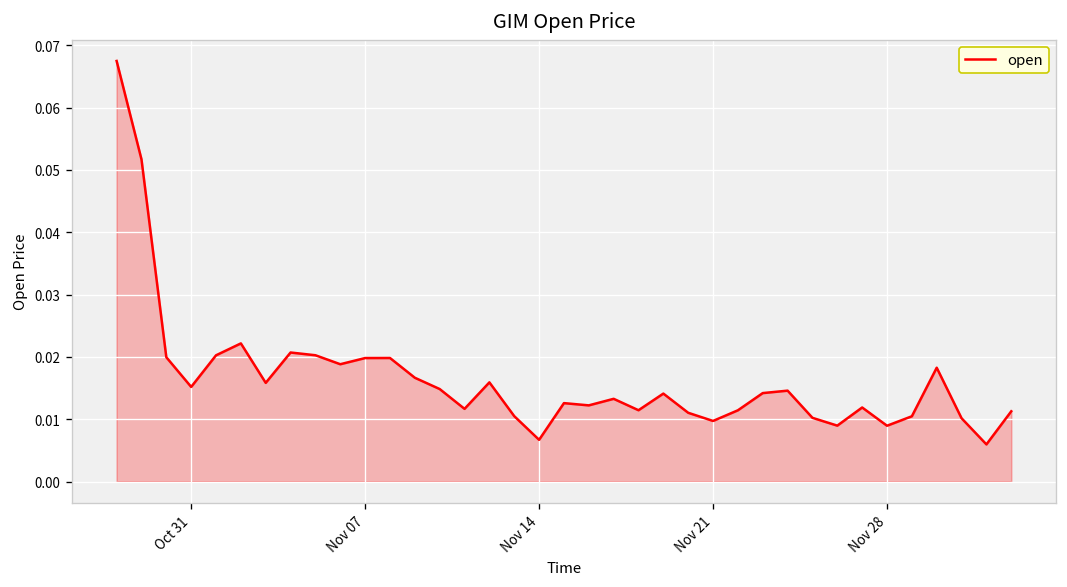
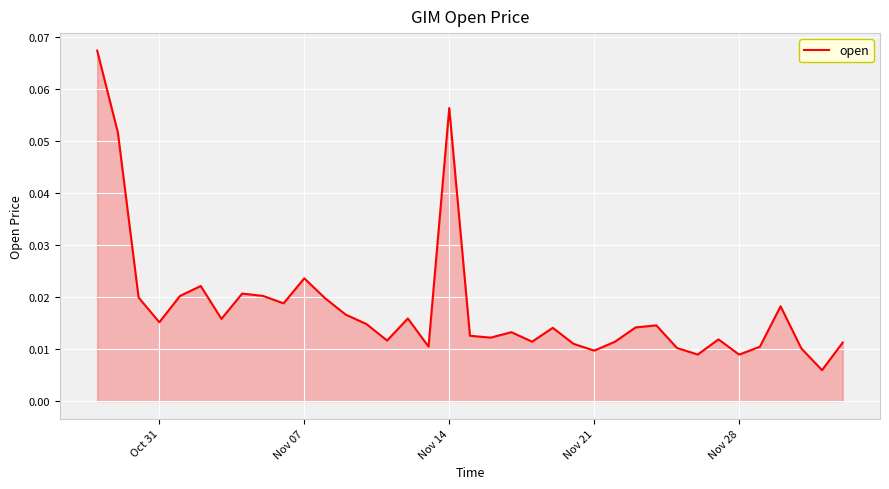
Nov 07: 0.020 -> 0.024
Nov 14: 0.007 -> 0.056
